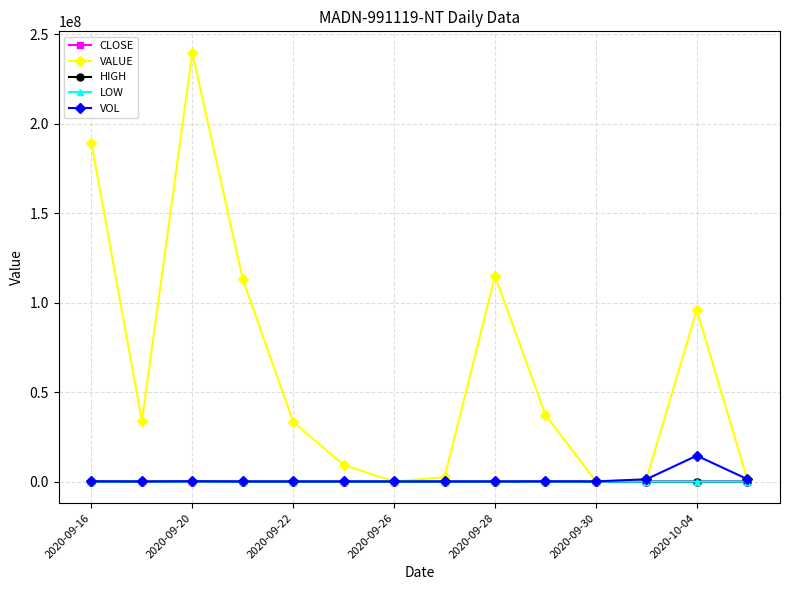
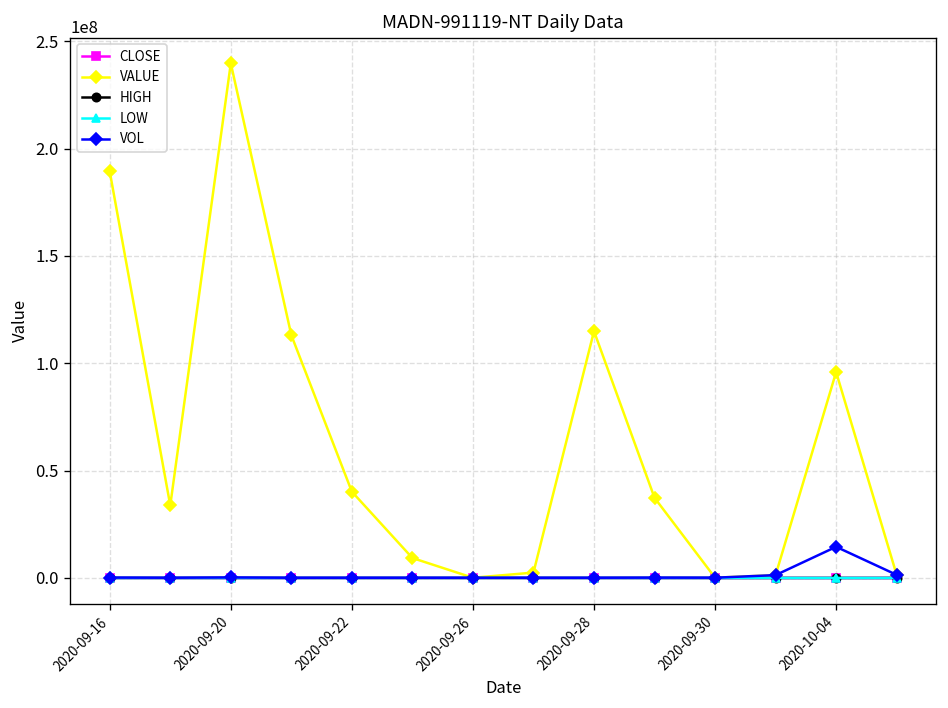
VALUE, 2020-09-22: 33000000 -> 40000000
